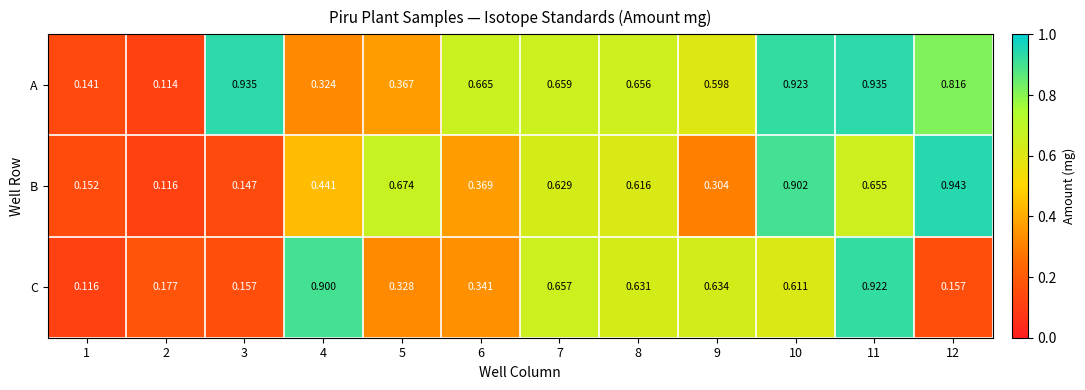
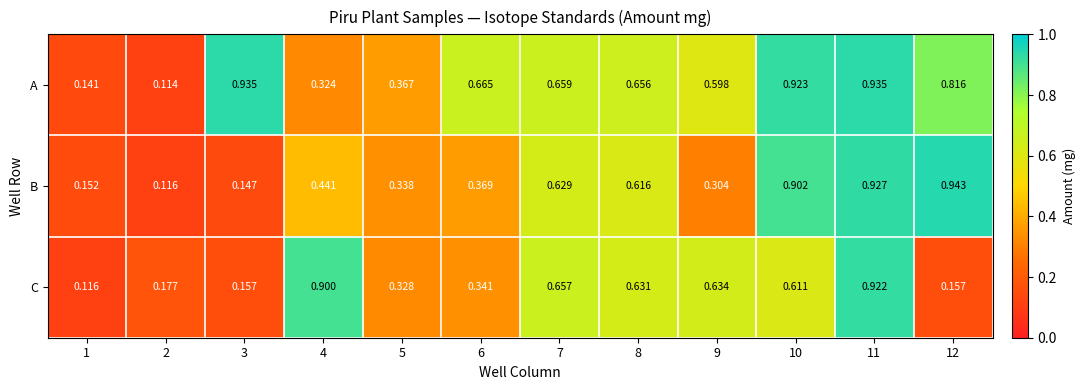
B, 5: 0.674 -> 0.338
B, 11: 0.655 -> 0.927
